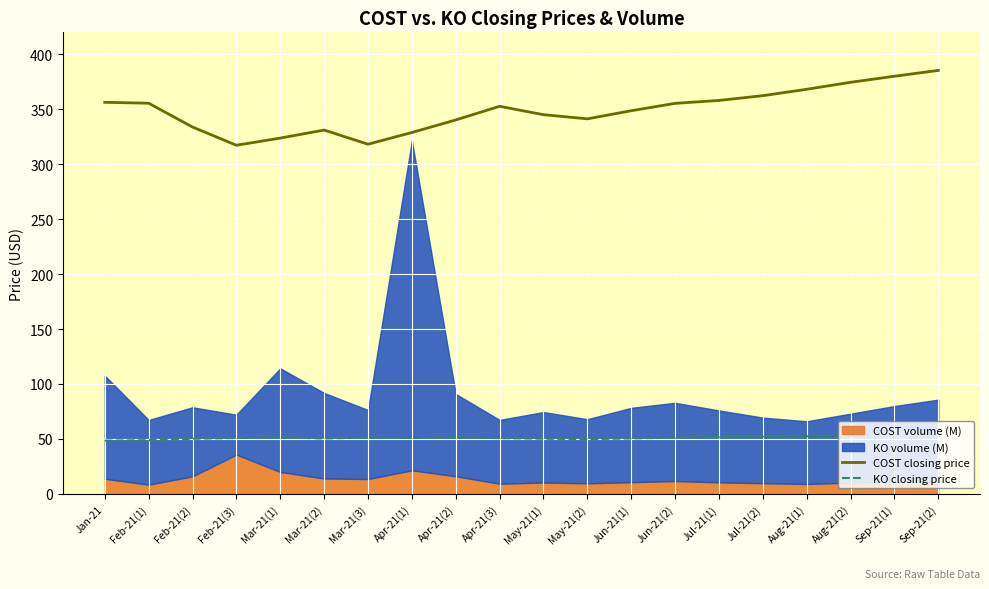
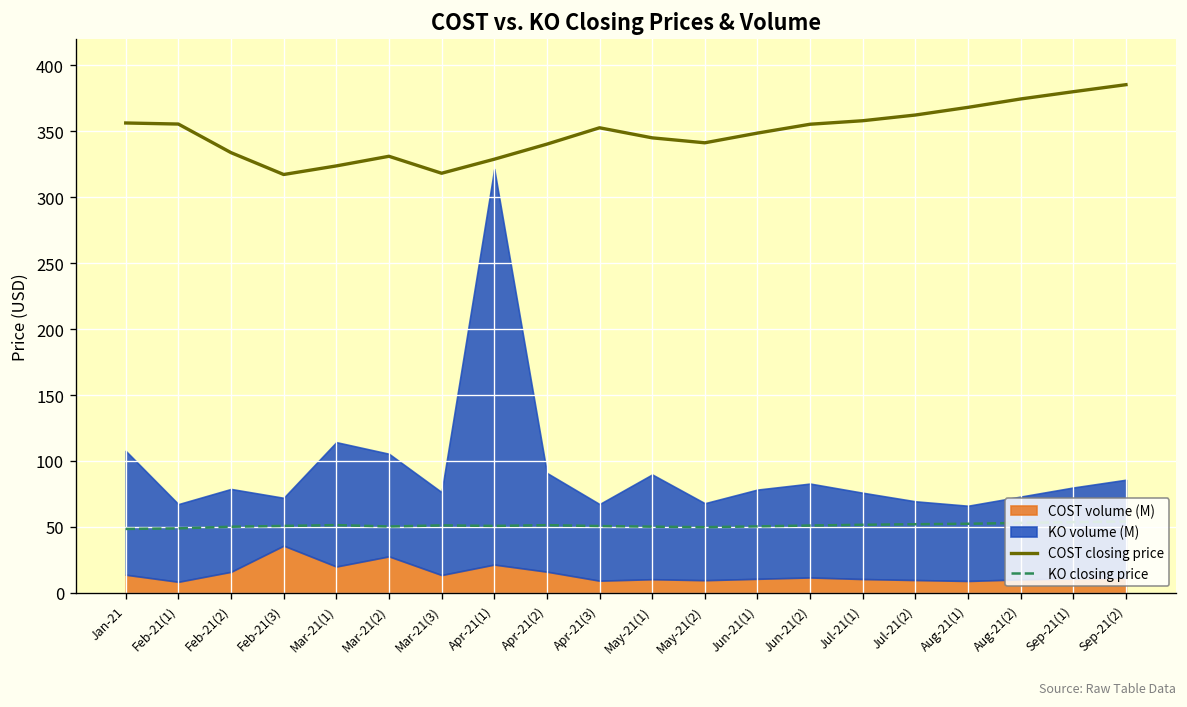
COST volume (M), Mar-21(2): 14 -> 28
KO volume (M), May-21(1): 64 -> 79
